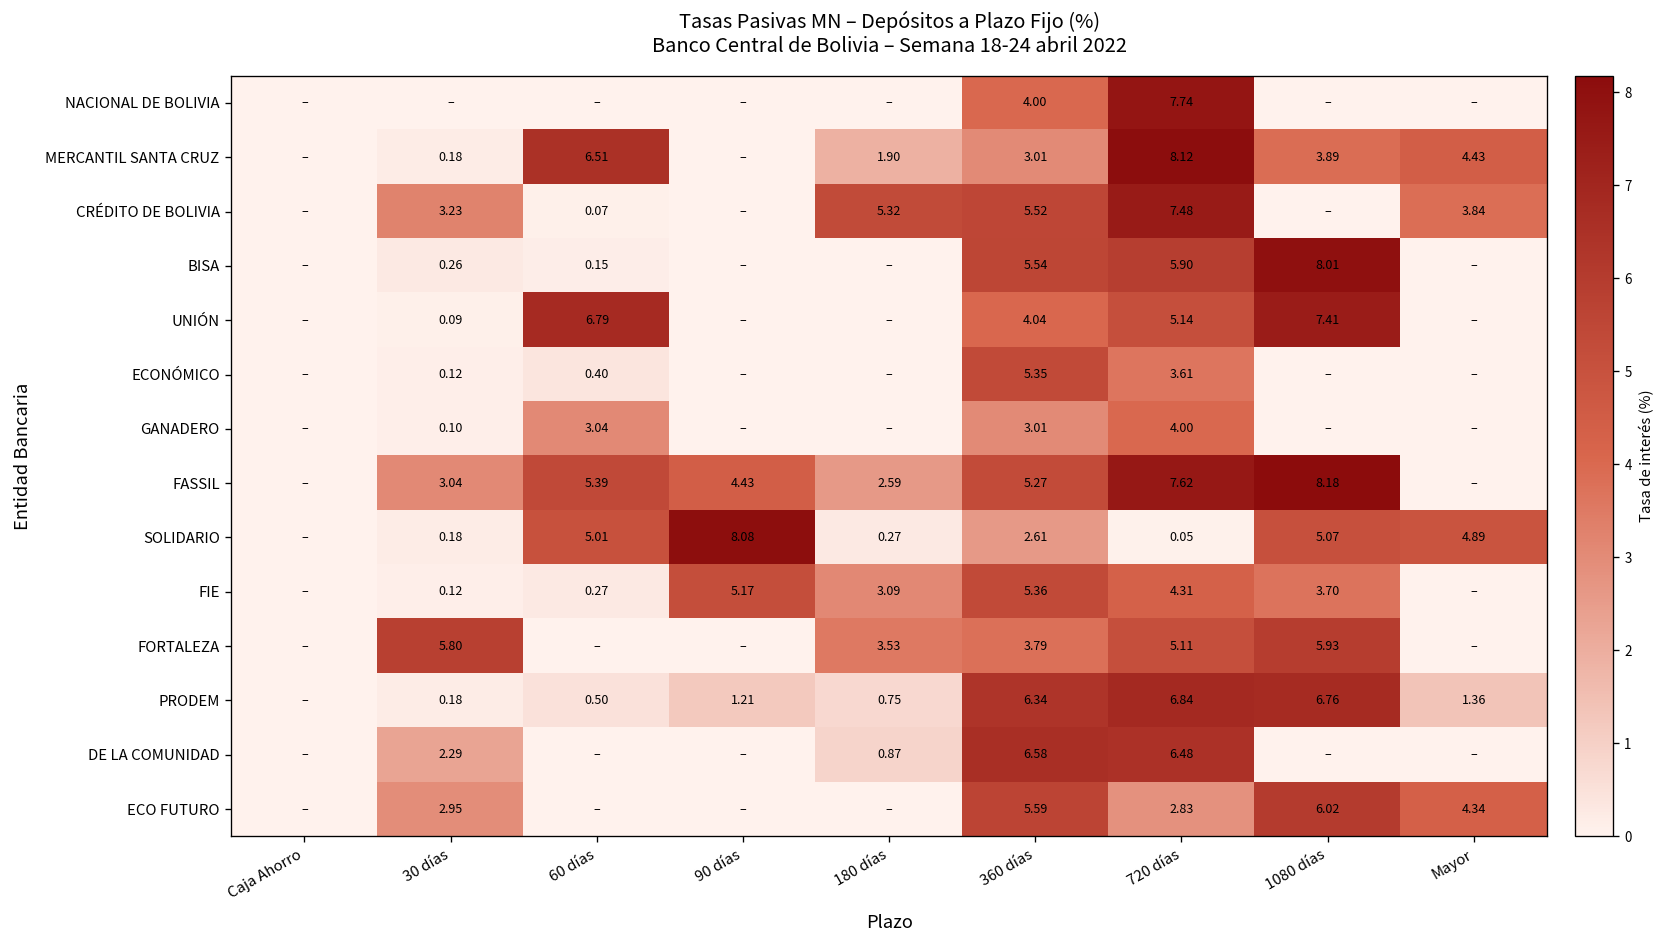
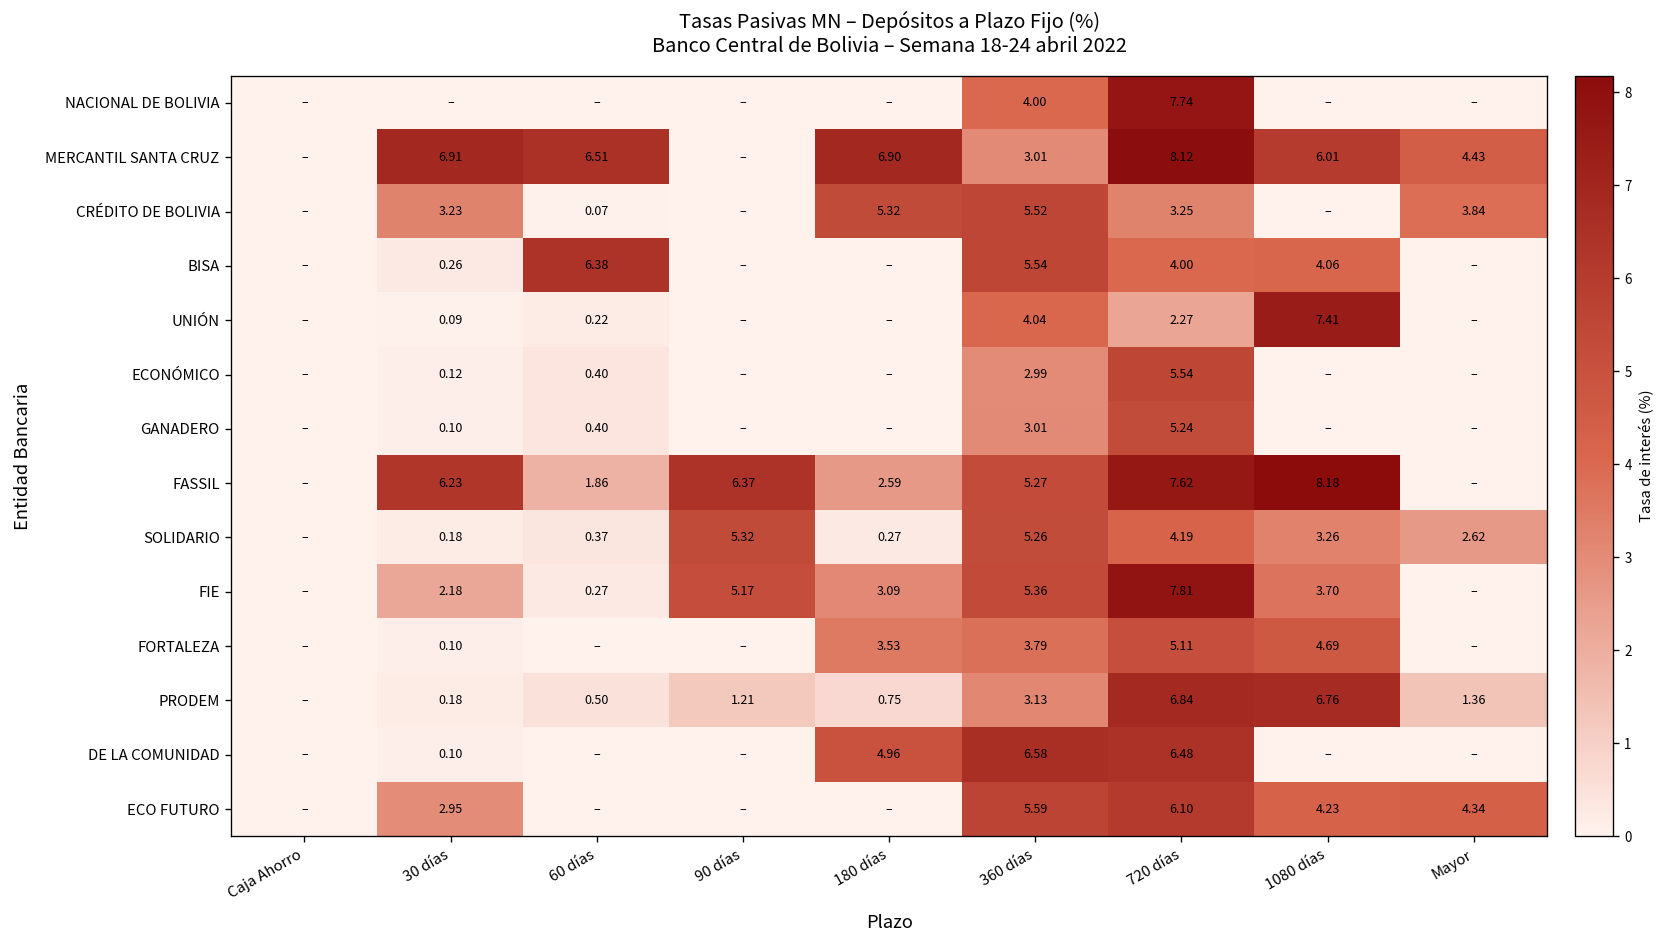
MERCANTIL SANTA CRUZ, 30 días: 0.18 -> 6.91
MERCANTIL SANTA CRUZ, 180 días: 1.90 -> 6.90
MERCANTIL SANTA CRUZ, 1080 días: 3.89 -> 6.01
CRÉDITO DE BOLIVIA, 720 días: 7.48 -> 3.25
BISA, 60 días: 0.15 -> 6.38
BISA, 720 días: 5.90 -> 4.00
BISA, 1080 días: 8.01 -> 4.06
UNIÓN, 60 días: 6.79 -> 0.22
UNIÓN, 720 días: 5.14 -> 2.27
ECONÓMICO, 360 días: 5.35 -> 2.99
ECONÓMICO, 720 días: 3.61 -> 5.54
GANADERO, 60 días: 3.04 -> 0.40
GANADERO, 720 días: 4.00 -> 5.24
FASSIL, 30 días: 3.04 -> 6.23
FASSIL, 60 días: 5.39 -> 1.86
FASSIL, 90 días: 4.43 -> 6.37
SOLIDARIO, 60 días: 5.01 -> 0.37
SOLIDARIO, 90 días: 8.08 -> 5.32
SOLIDARIO, 360 días: 2.61 -> 5.26
SOLIDARIO, 720 días: 0.05 -> 4.19
SOLIDARIO, 1080 días: 5.07 -> 3.26
SOLIDARIO, Mayor: 4.89 -> 2.62
FIE, 30 días: 0.12 -> 2.18
FIE, 720 días: 4.31 -> 7.81
FORTALEZA, 30 días: 5.80 -> 0.10
FORTALEZA, 1080 días: 5.93 -> 4.69
PRODEM, 360 días: 6.34 -> 3.13
DE LA COMUNIDAD, 30 días: 2.29 -> 0.10
DE LA COMUNIDAD, 180 días: 0.87 -> 4.96
ECO FUTURO, 720 días: 2.83 -> 6.10
ECO FUTURO, 1080 días: 6.02 -> 4.23
